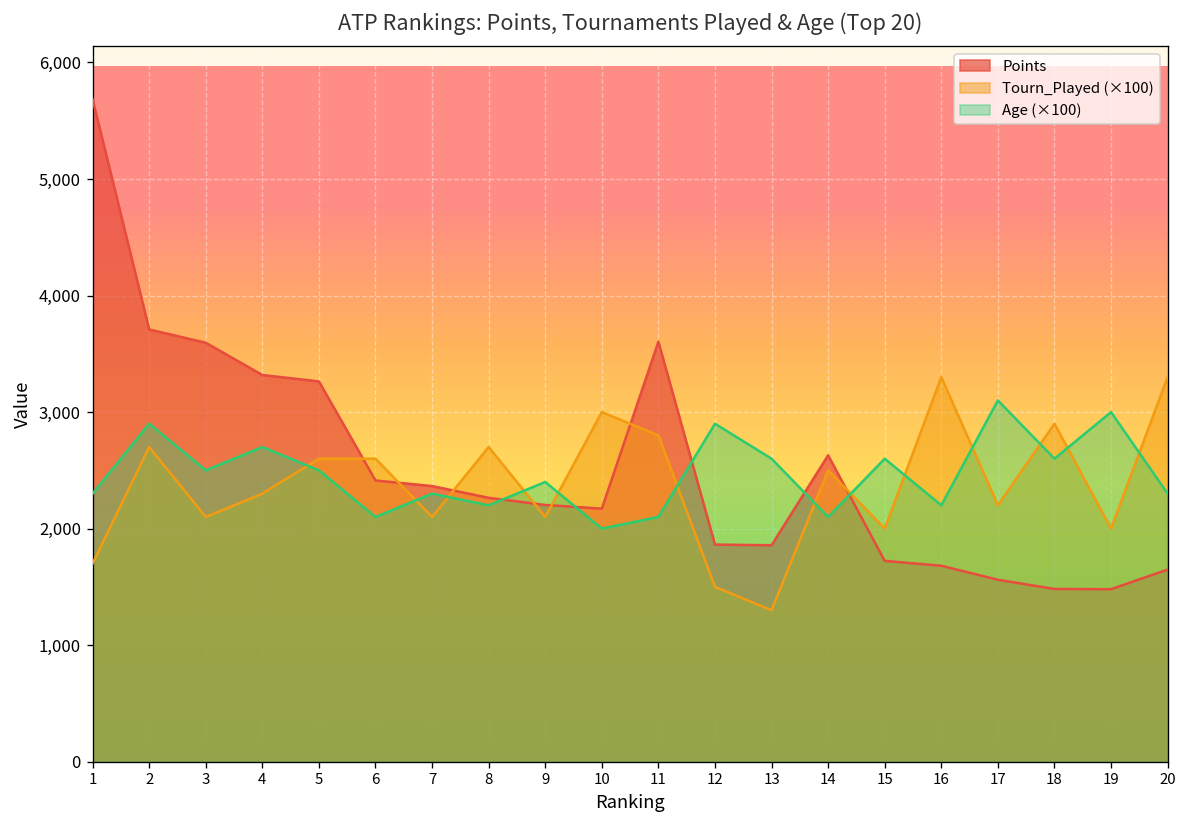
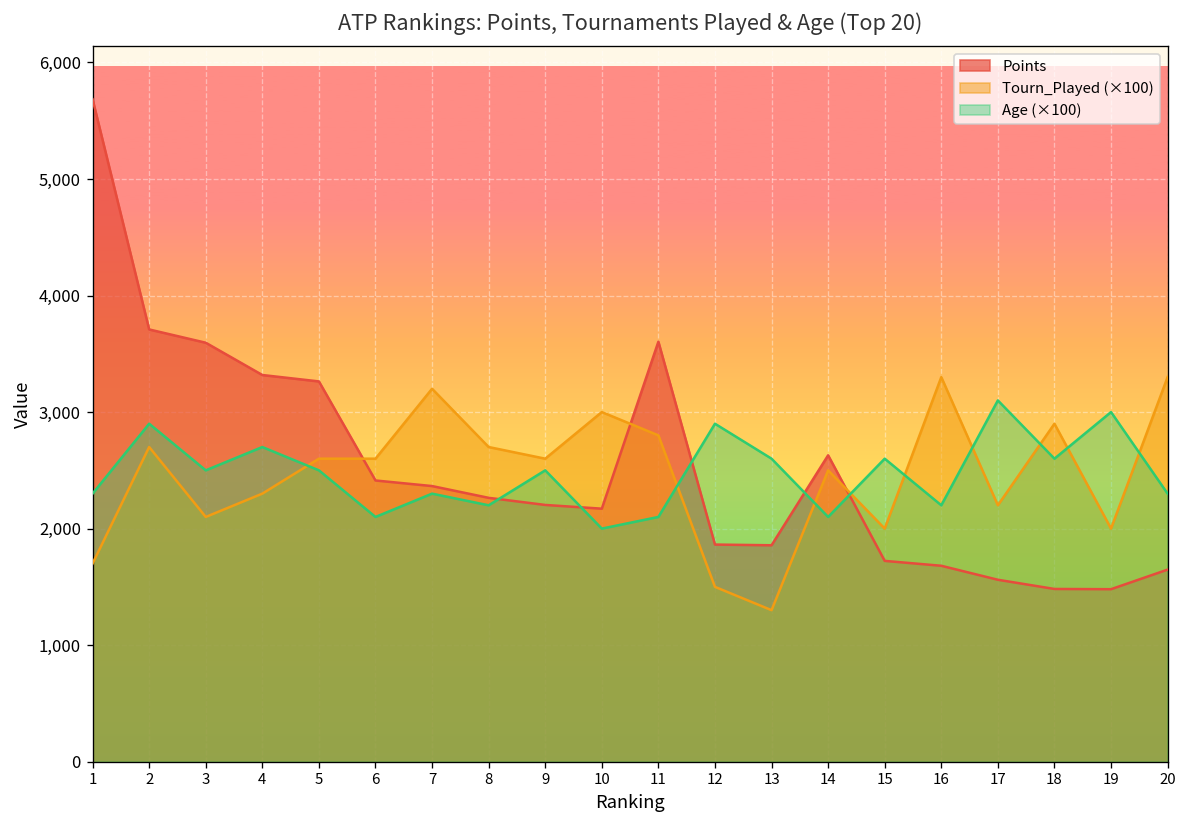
Tourn_Played (×100), 7: 2,100 -> 3,200
Tourn_Played (×100), 9: 2,100 -> 2,600
Age (×100), 9: 2,400 -> 2,500
